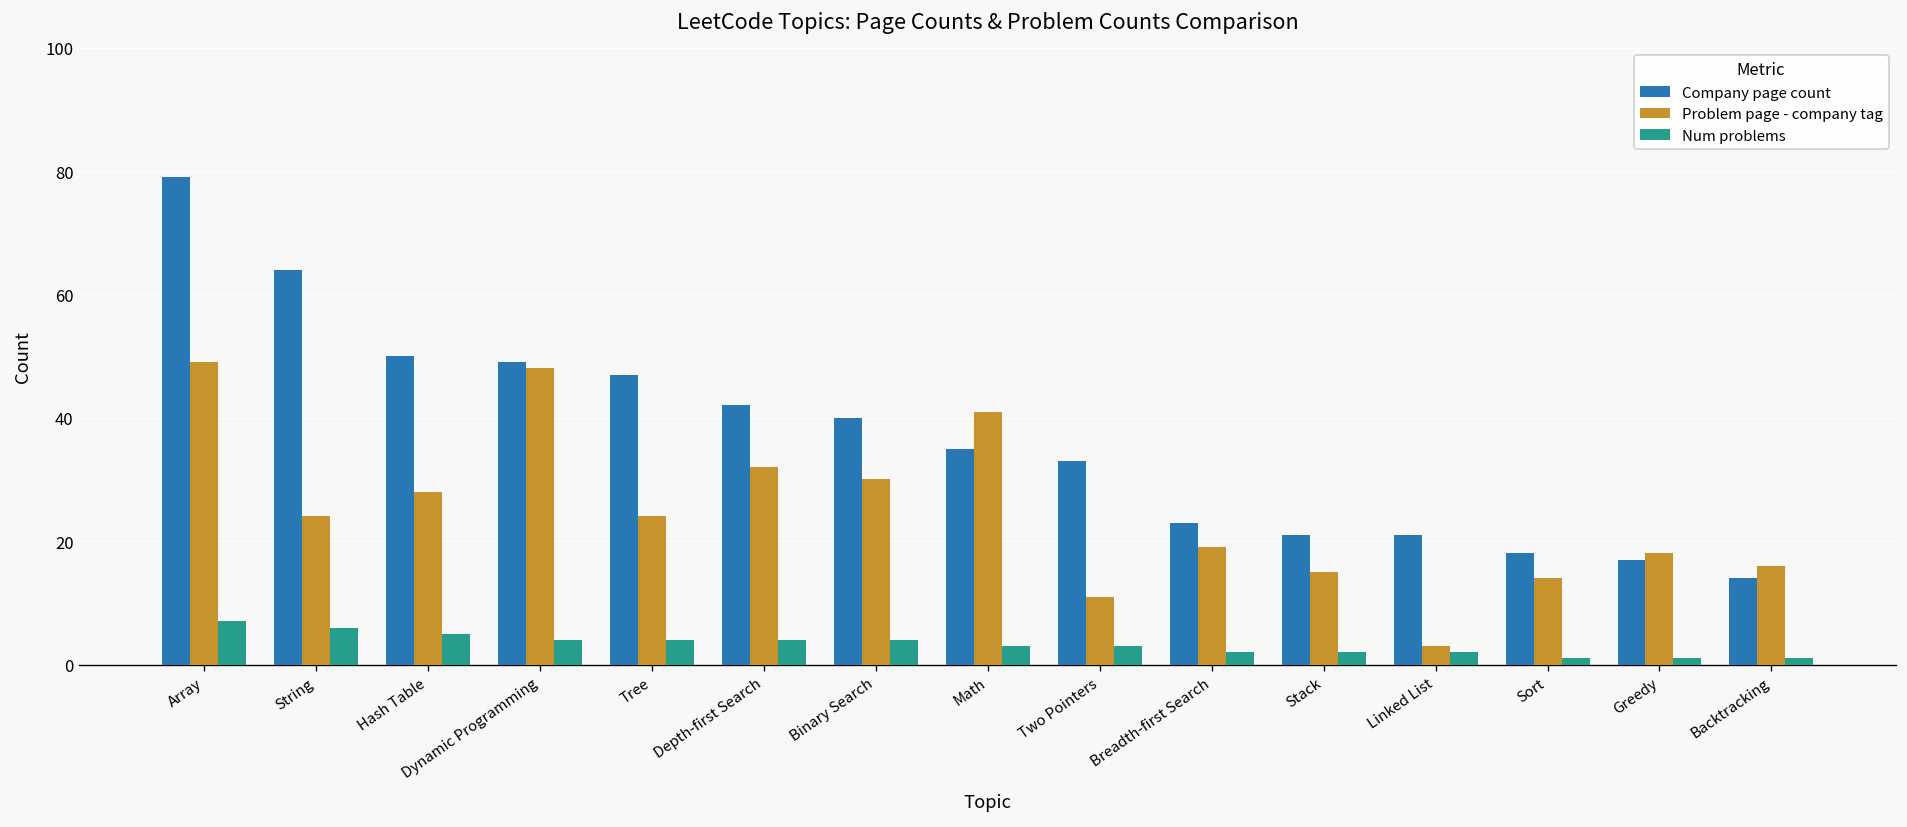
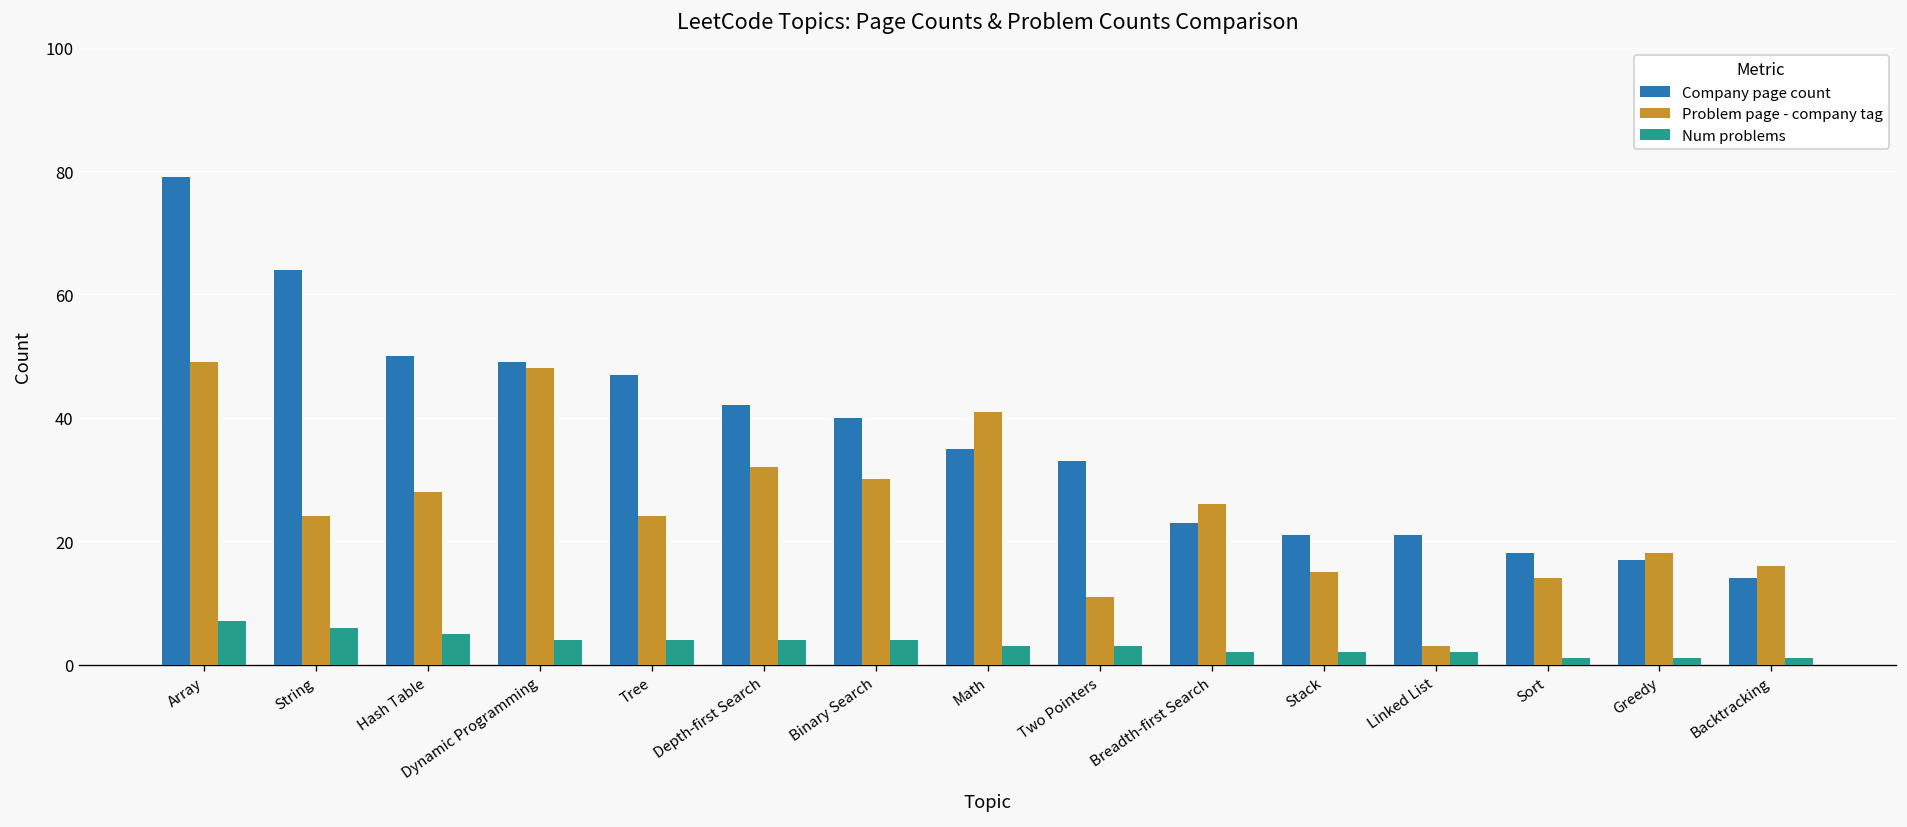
Problem page - company tag, Breadth-first Search: 19 -> 26
